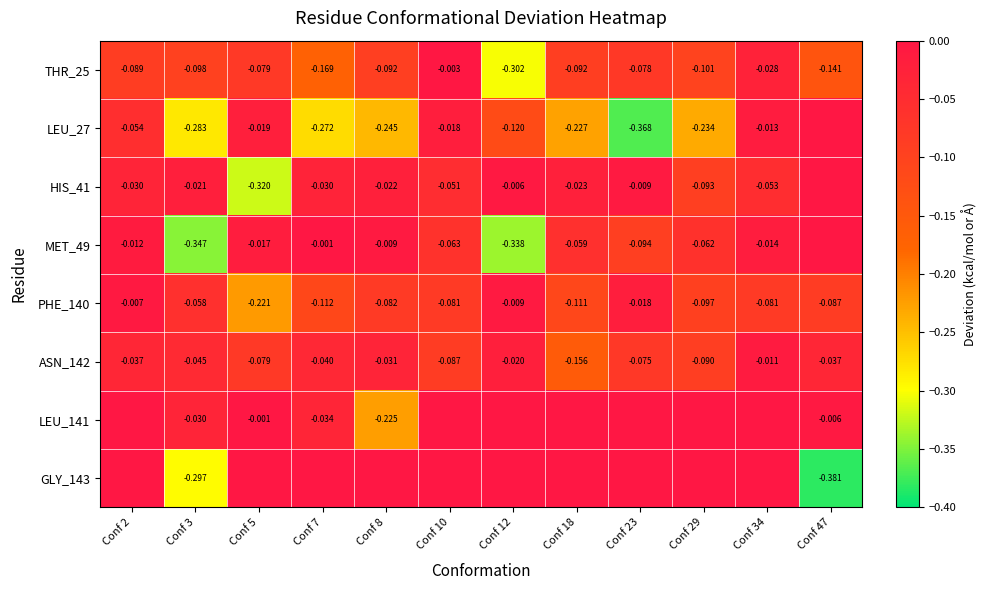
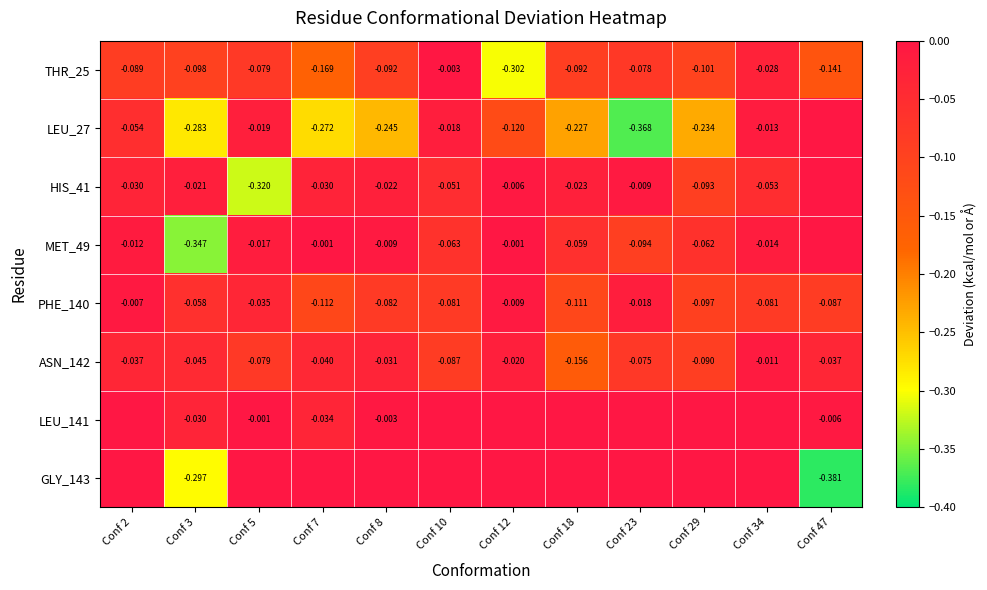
MET_49, Conf 12: -0.338 -> -0.001
PHE_140, Conf 5: -0.221 -> -0.035
LEU_141, Conf 8: -0.225 -> -0.003
